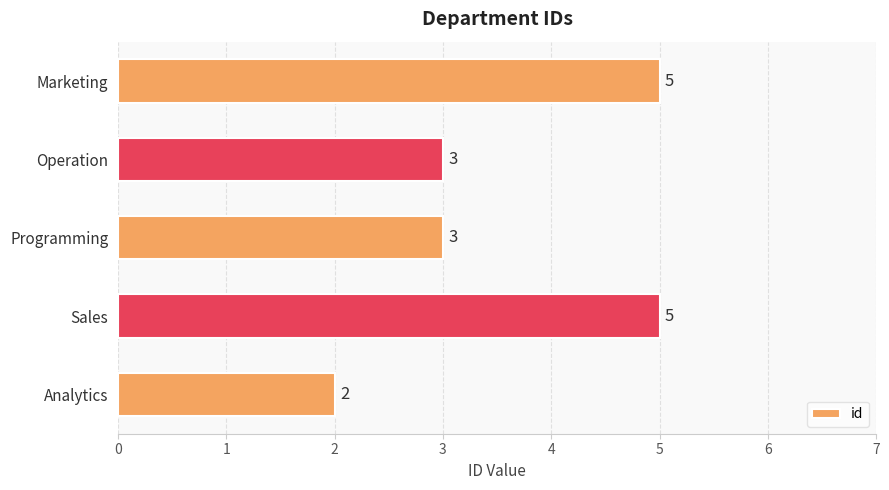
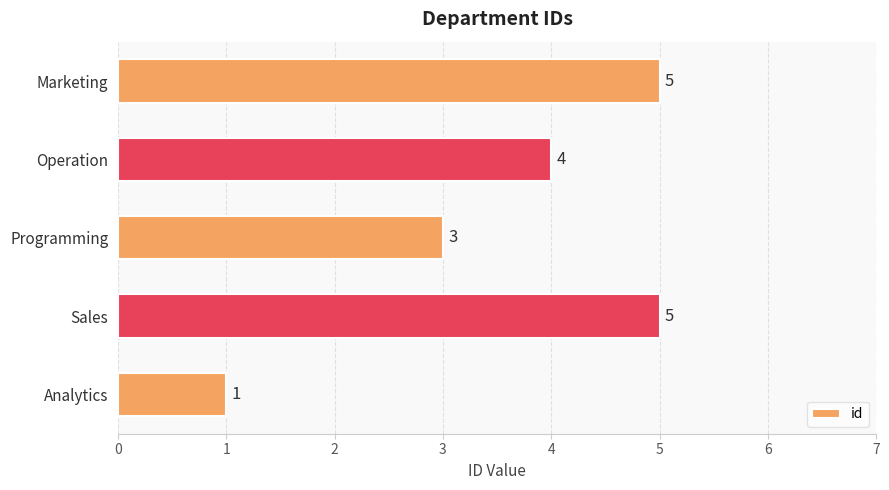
Operation: 3 -> 4
Analytics: 2 -> 1
